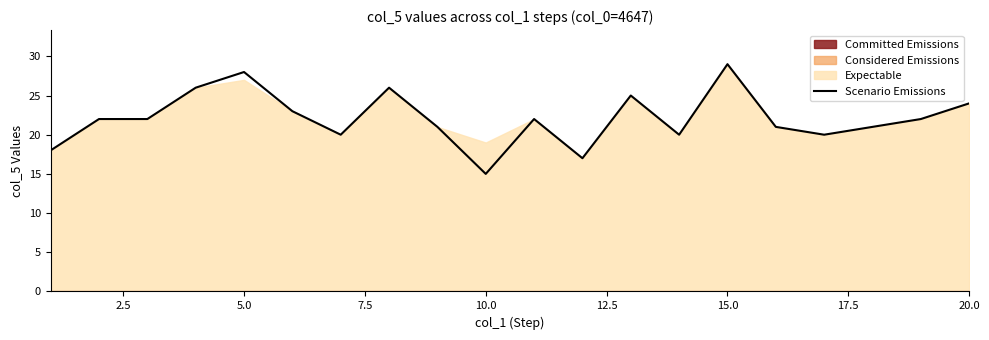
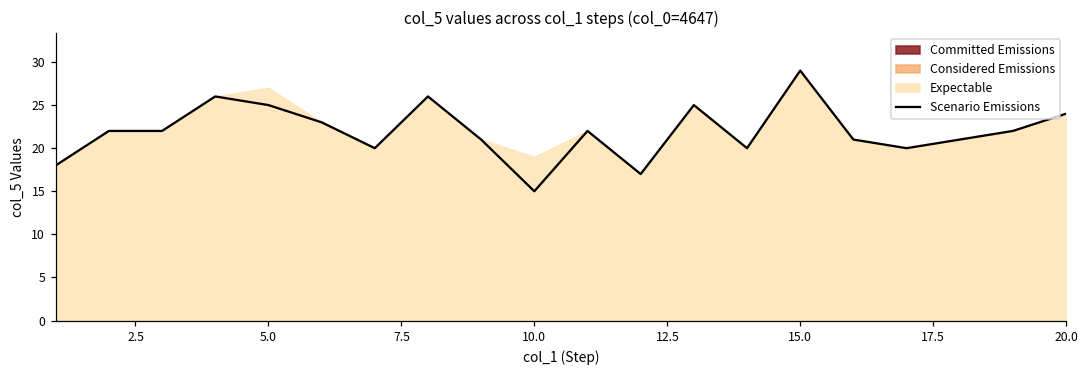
Scenario Emissions, 5.0: 28 -> 25
